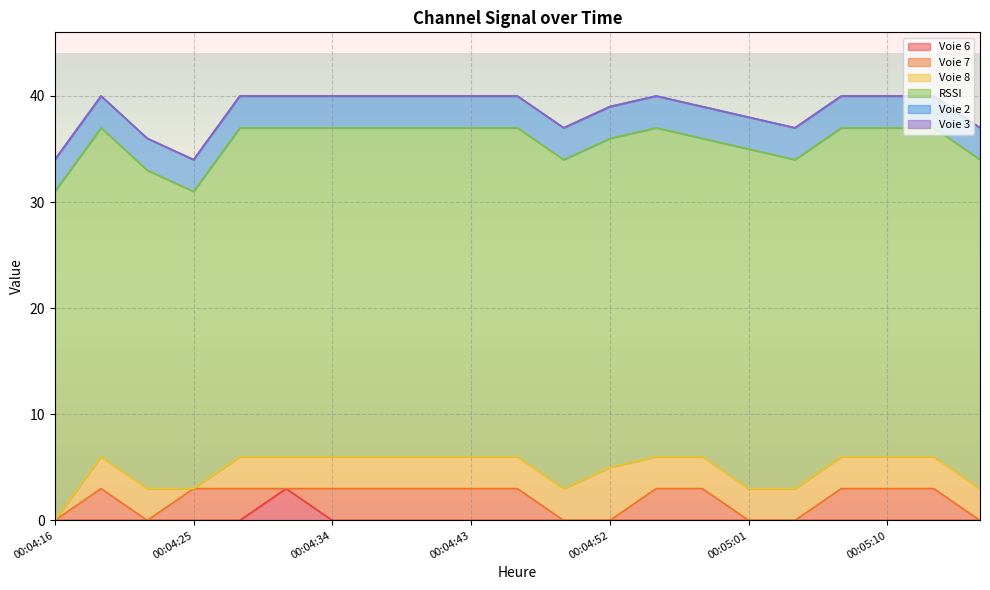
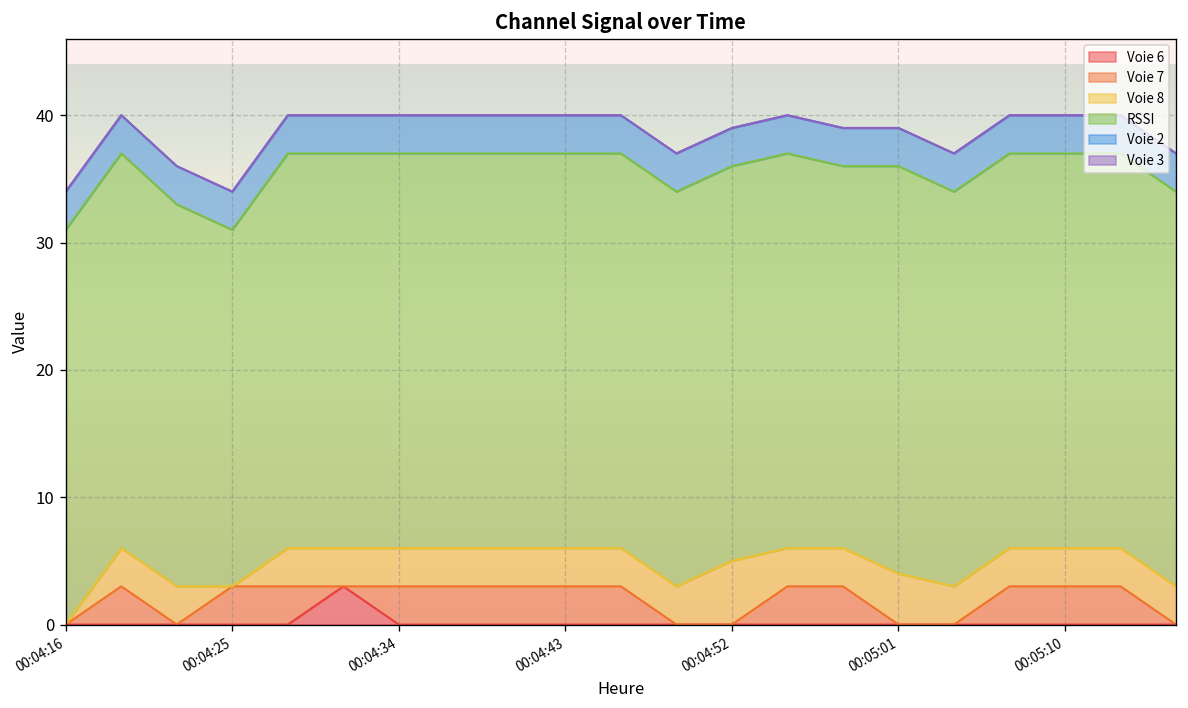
Voie 8, 00:05:01: 3 -> 4
